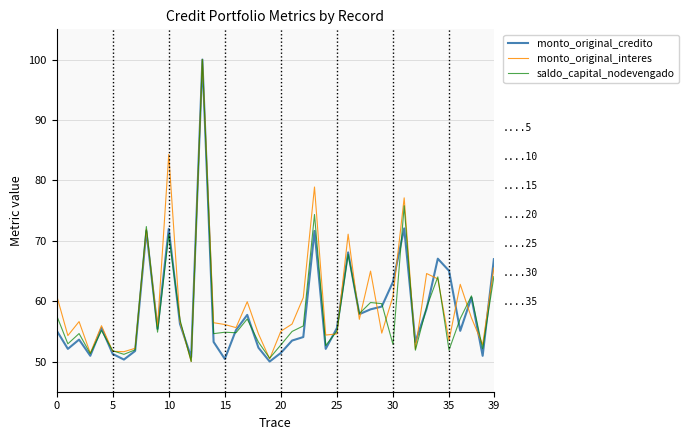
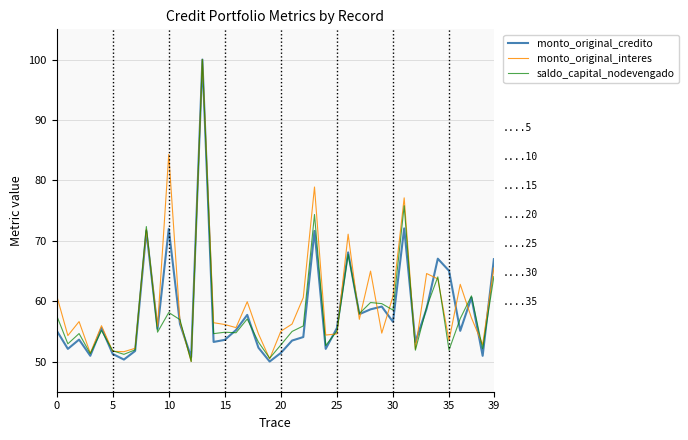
saldo_capital_nodevengado, 10: 71 -> 58
monto_original_credito, 15: 50 -> 54
monto_original_credito, 30: 63 -> 57
saldo_capital_nodevengado, 30: 53 -> 59
